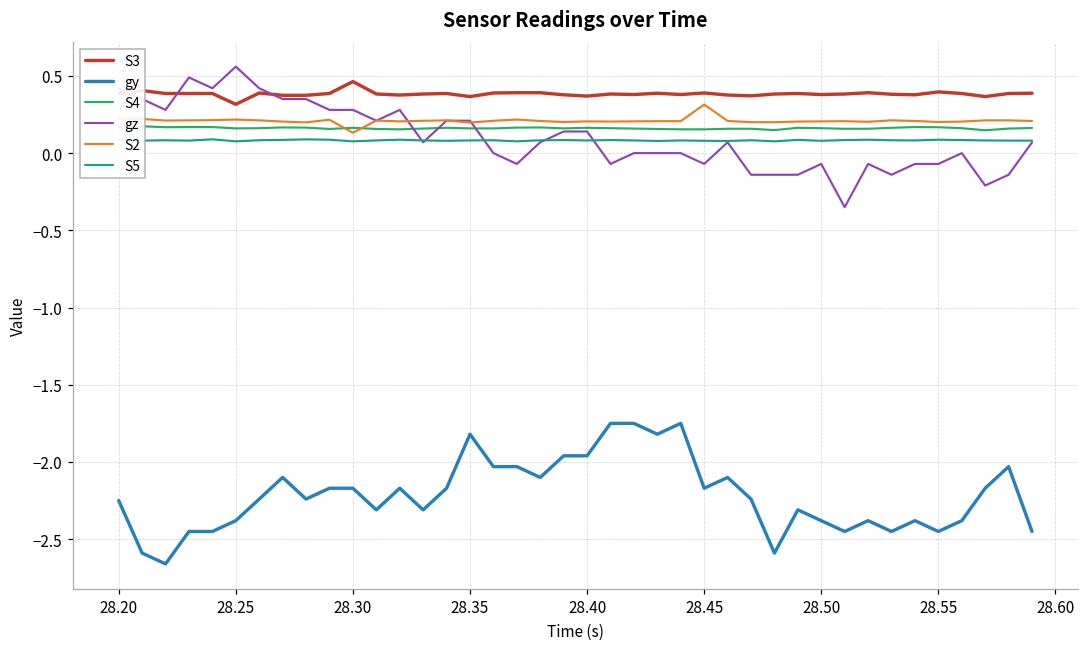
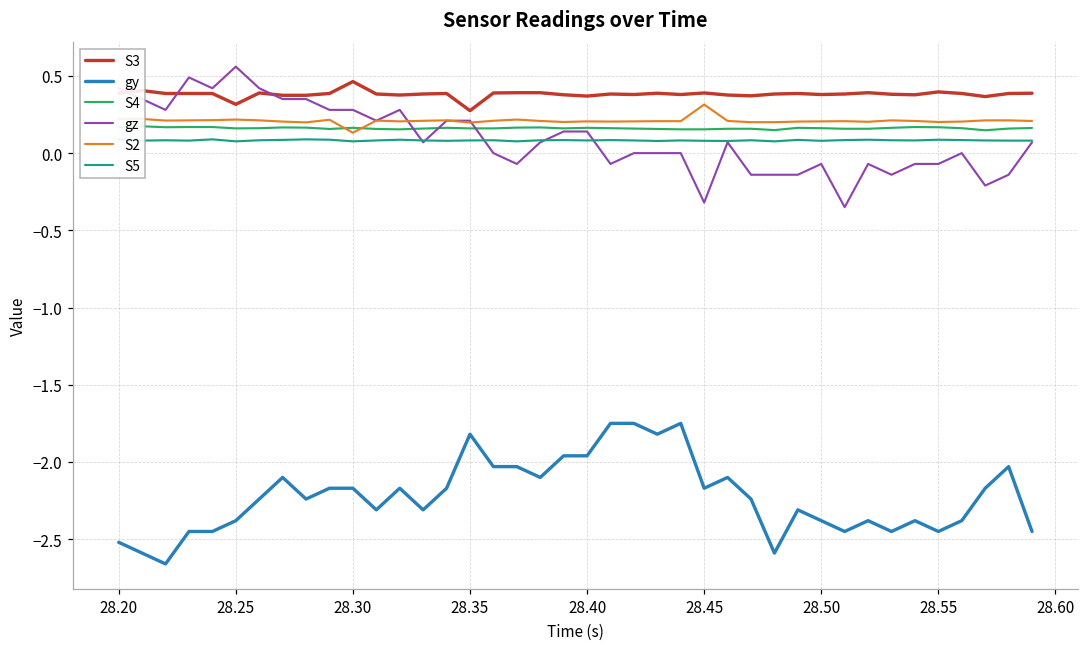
gy, 28.20: -2.25 -> -2.52
S3, 28.35: 0.37 -> 0.28
gz, 28.45: -0.07 -> -0.32
